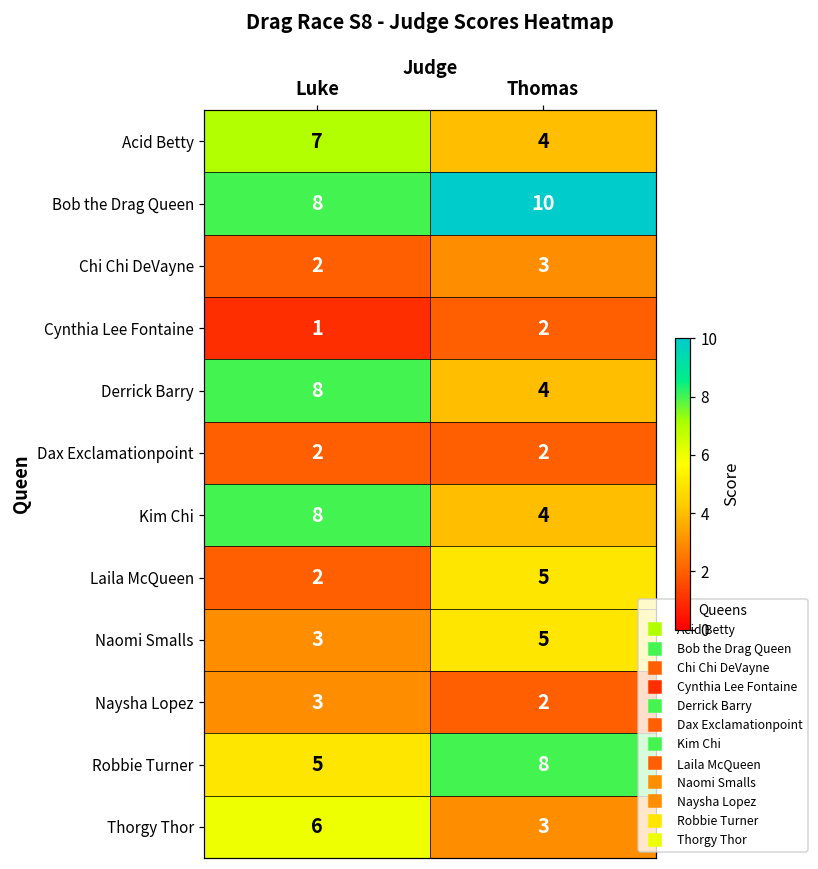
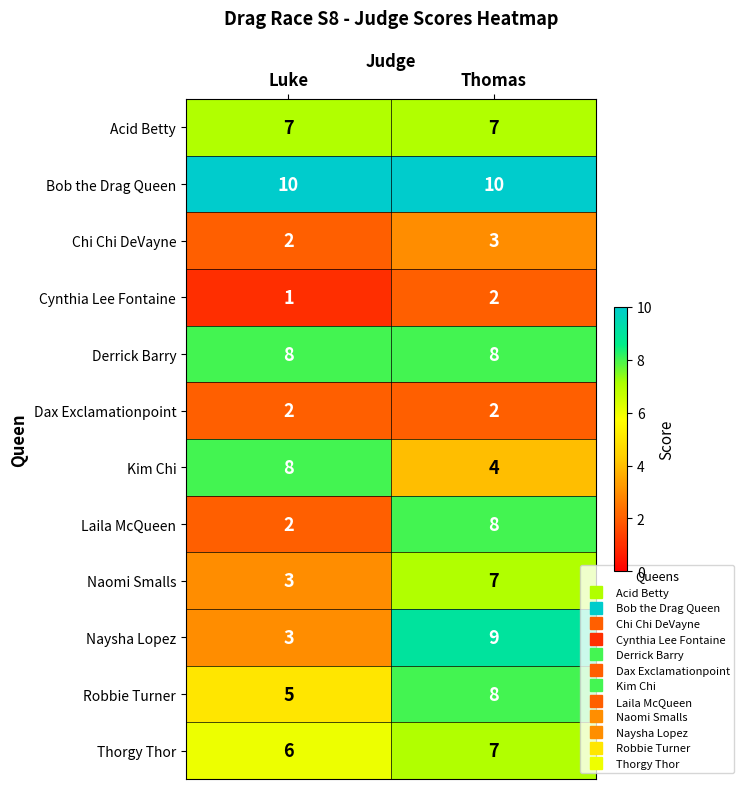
Acid Betty, Thomas: 4 -> 7
Bob the Drag Queen, Luke: 8 -> 10
Derrick Barry, Thomas: 4 -> 8
Laila McQueen, Thomas: 5 -> 8
Naomi Smalls, Thomas: 5 -> 7
Naysha Lopez, Thomas: 2 -> 9
Thorgy Thor, Thomas: 3 -> 7
